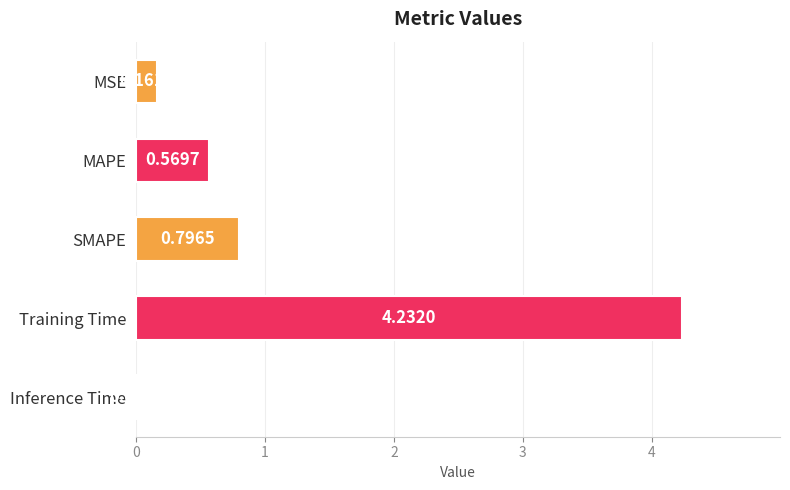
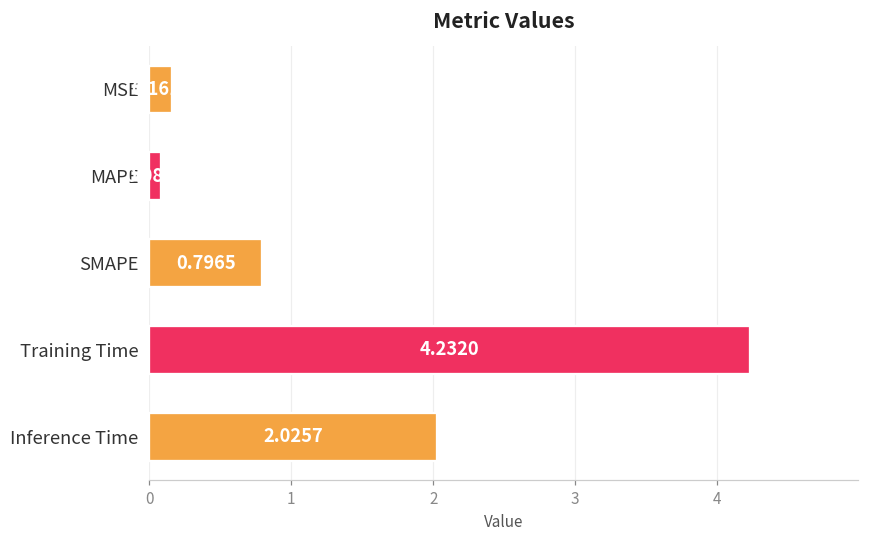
MAPE: 0.57 -> 0.08
Inference Time: 0.02 -> 2.03
